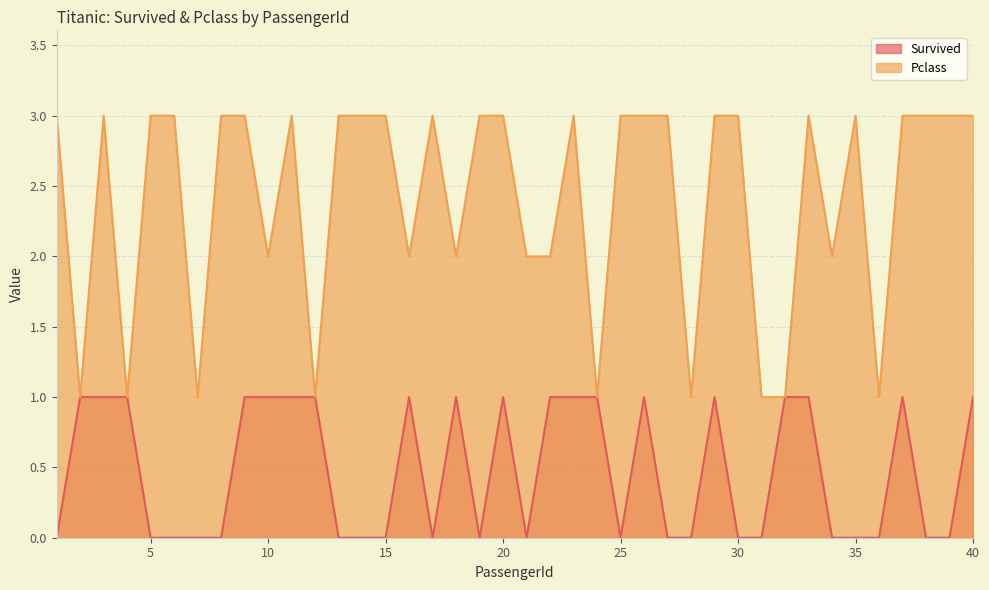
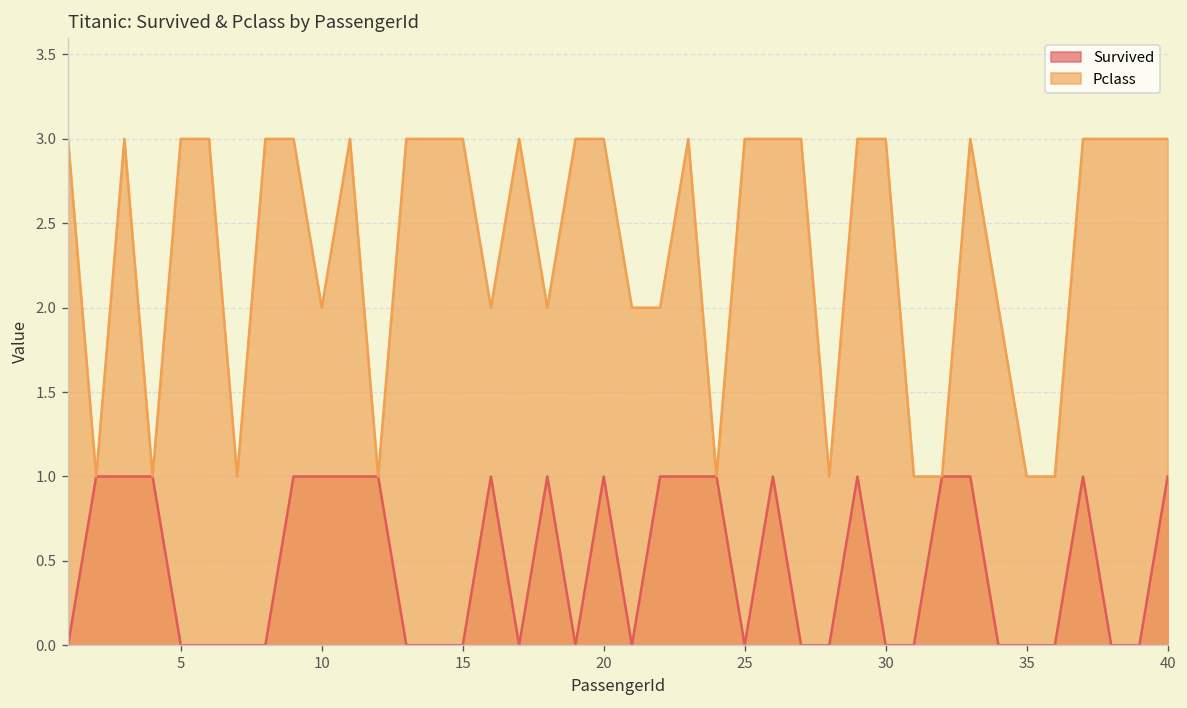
Pclass, 35: 3 -> 1
